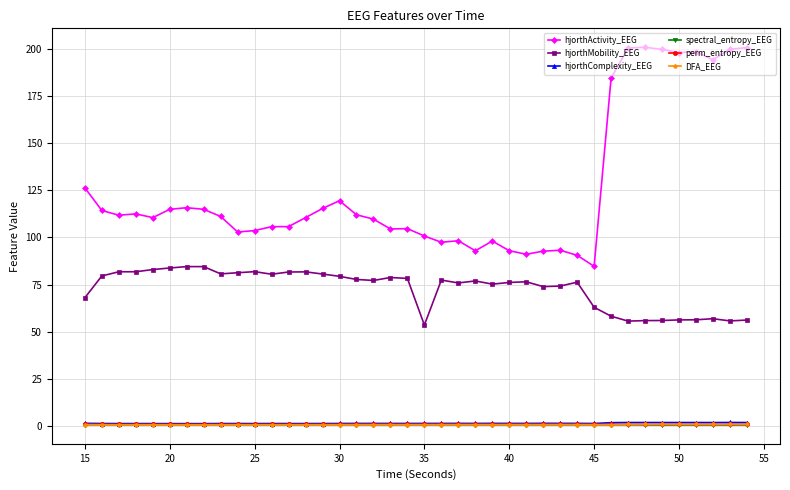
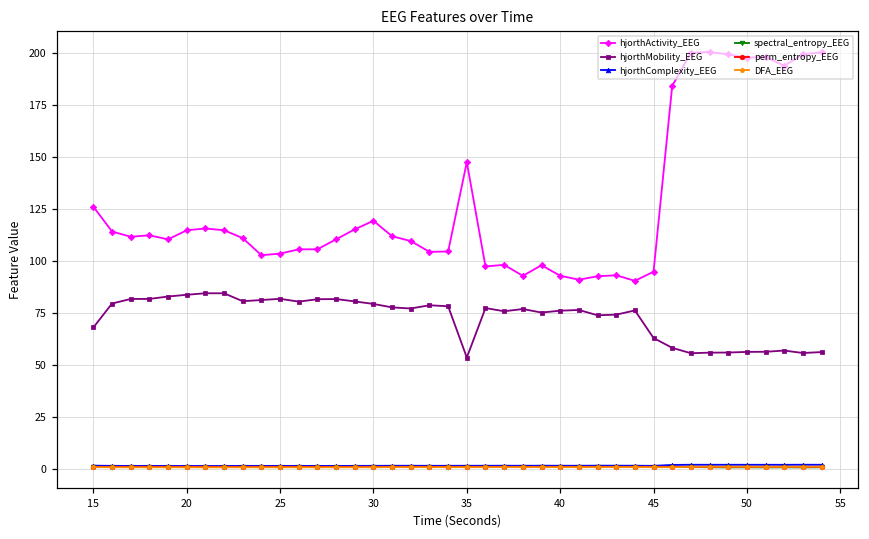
hjorthActivity_EEG, 35: 101 -> 148
hjorthActivity_EEG, 45: 85 -> 95
